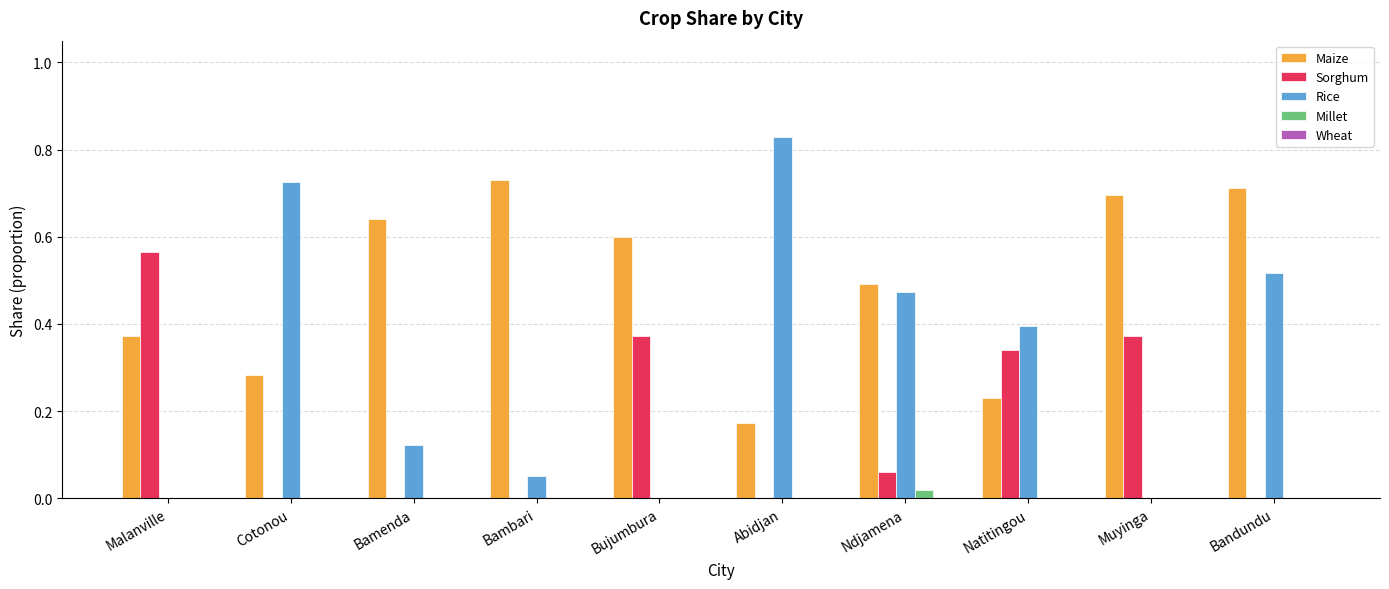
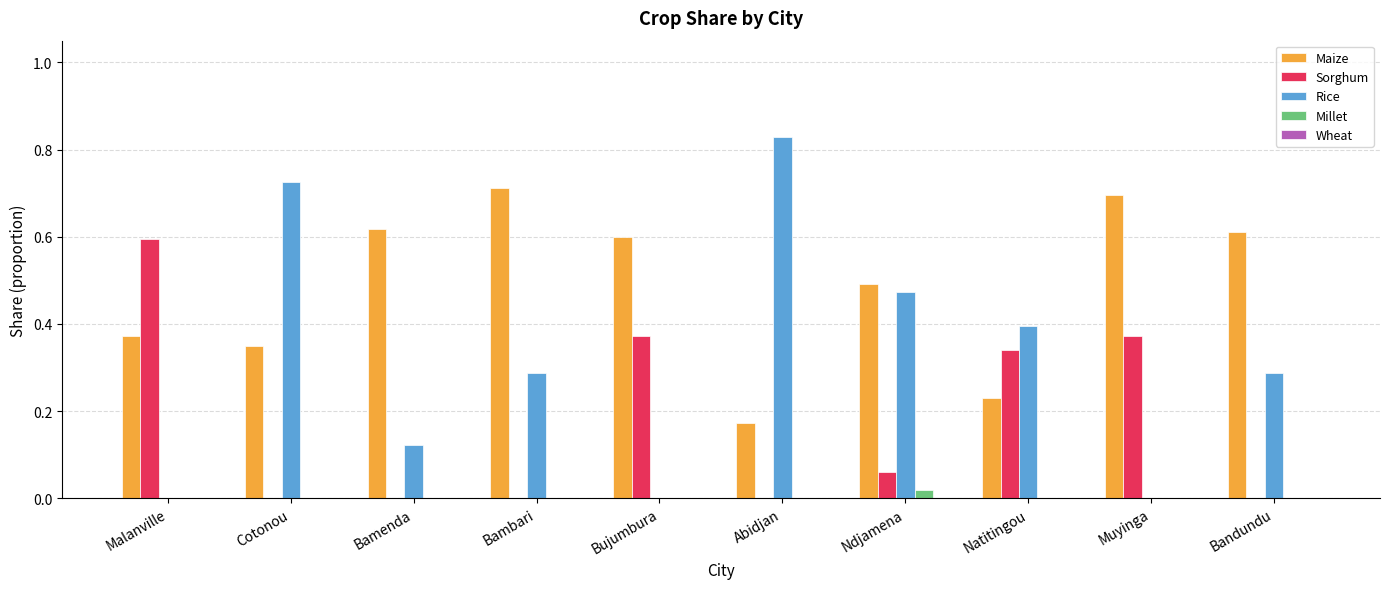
Sorghum, Malanville: 0.57 -> 0.60
Maize, Cotonou: 0.28 -> 0.35
Maize, Bamenda: 0.64 -> 0.62
Maize, Bambari: 0.73 -> 0.71
Rice, Bambari: 0.05 -> 0.29
Maize, Bandundu: 0.71 -> 0.61
Rice, Bandundu: 0.52 -> 0.29
